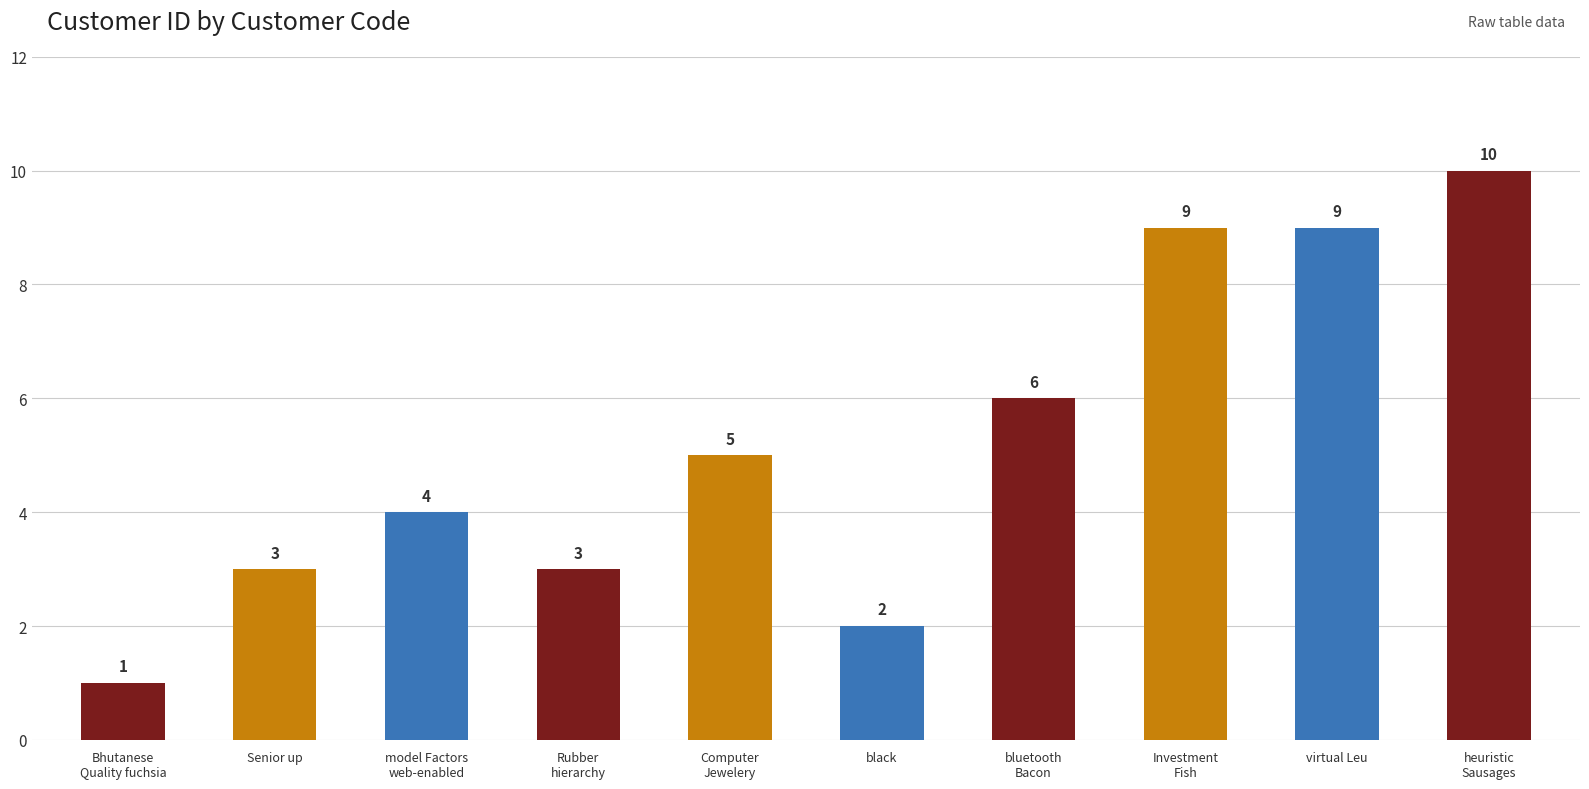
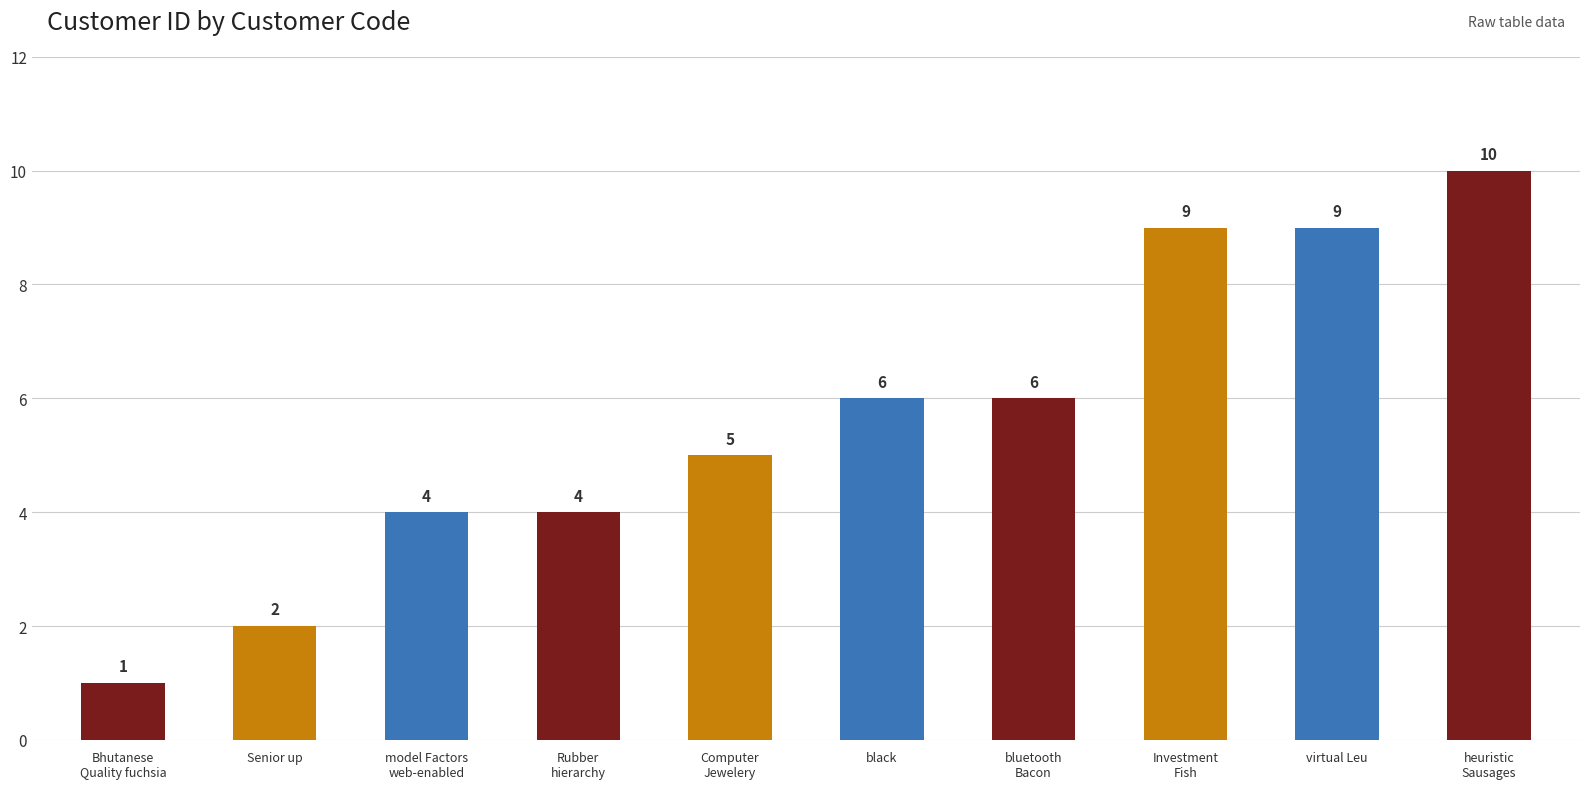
Senior up: 3 -> 2
Rubber hierarchy: 3 -> 4
black: 2 -> 6
